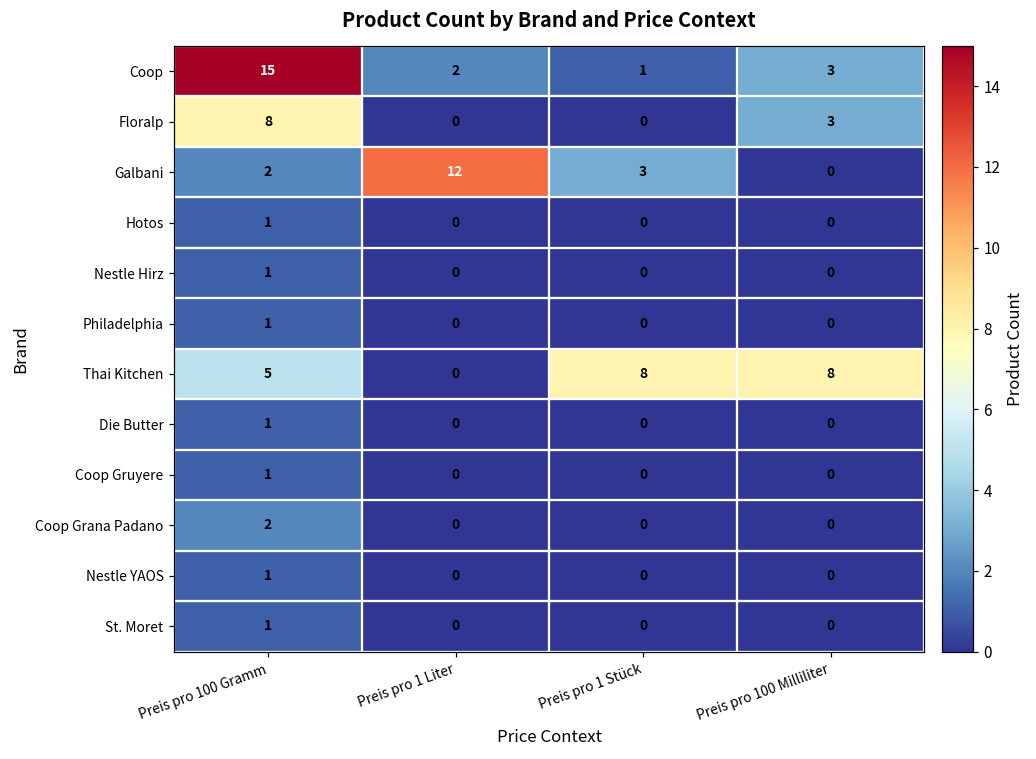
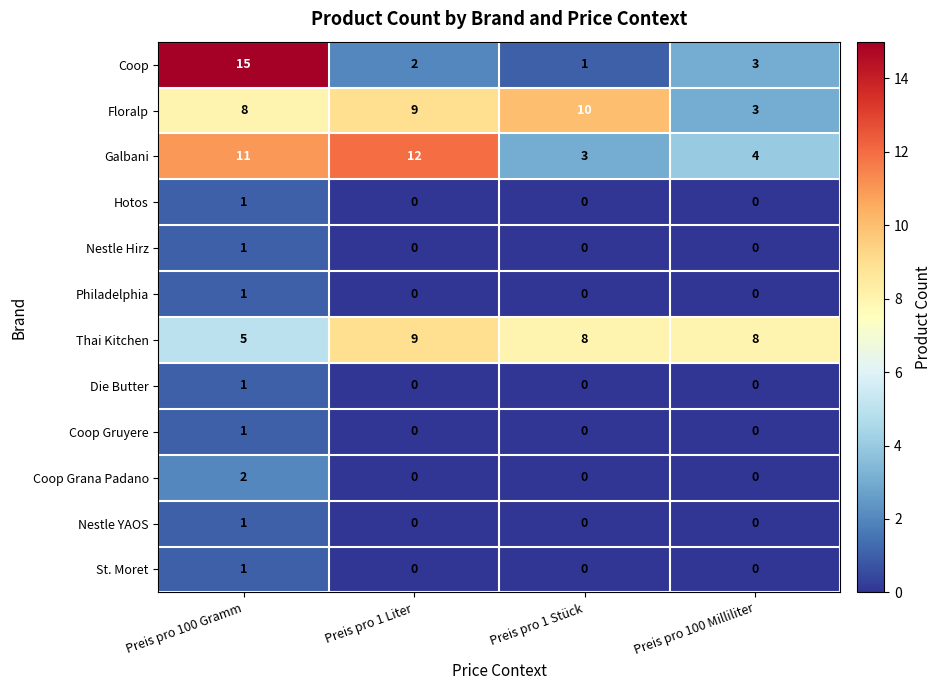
Floralp, Preis pro 1 Liter: 0 -> 9
Floralp, Preis pro 1 Stück: 0 -> 10
Galbani, Preis pro 100 Gramm: 2 -> 11
Galbani, Preis pro 100 Milliliter: 0 -> 4
Thai Kitchen, Preis pro 1 Liter: 0 -> 9
